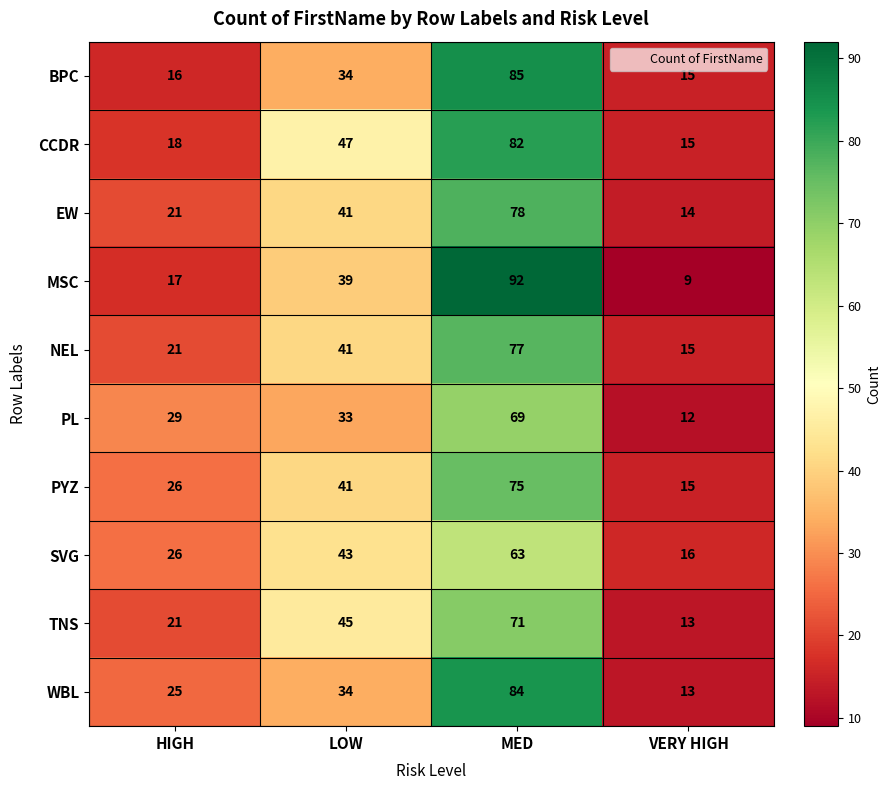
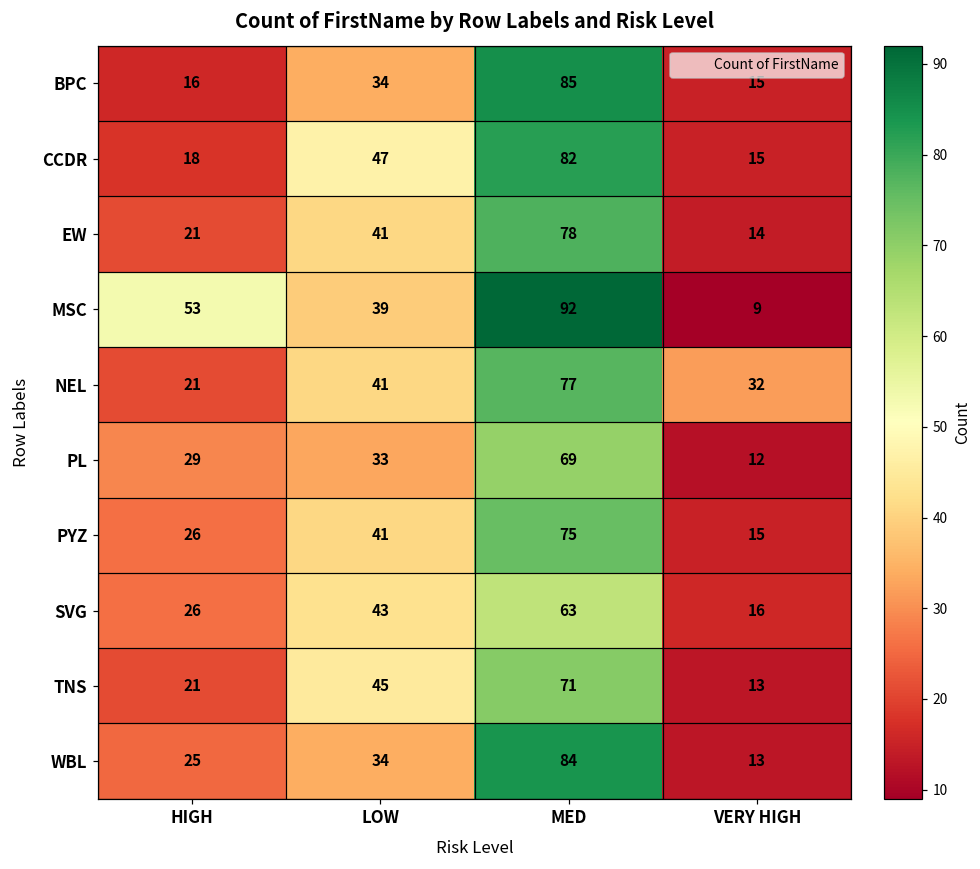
MSC, HIGH: 17 -> 53
NEL, VERY HIGH: 15 -> 32
